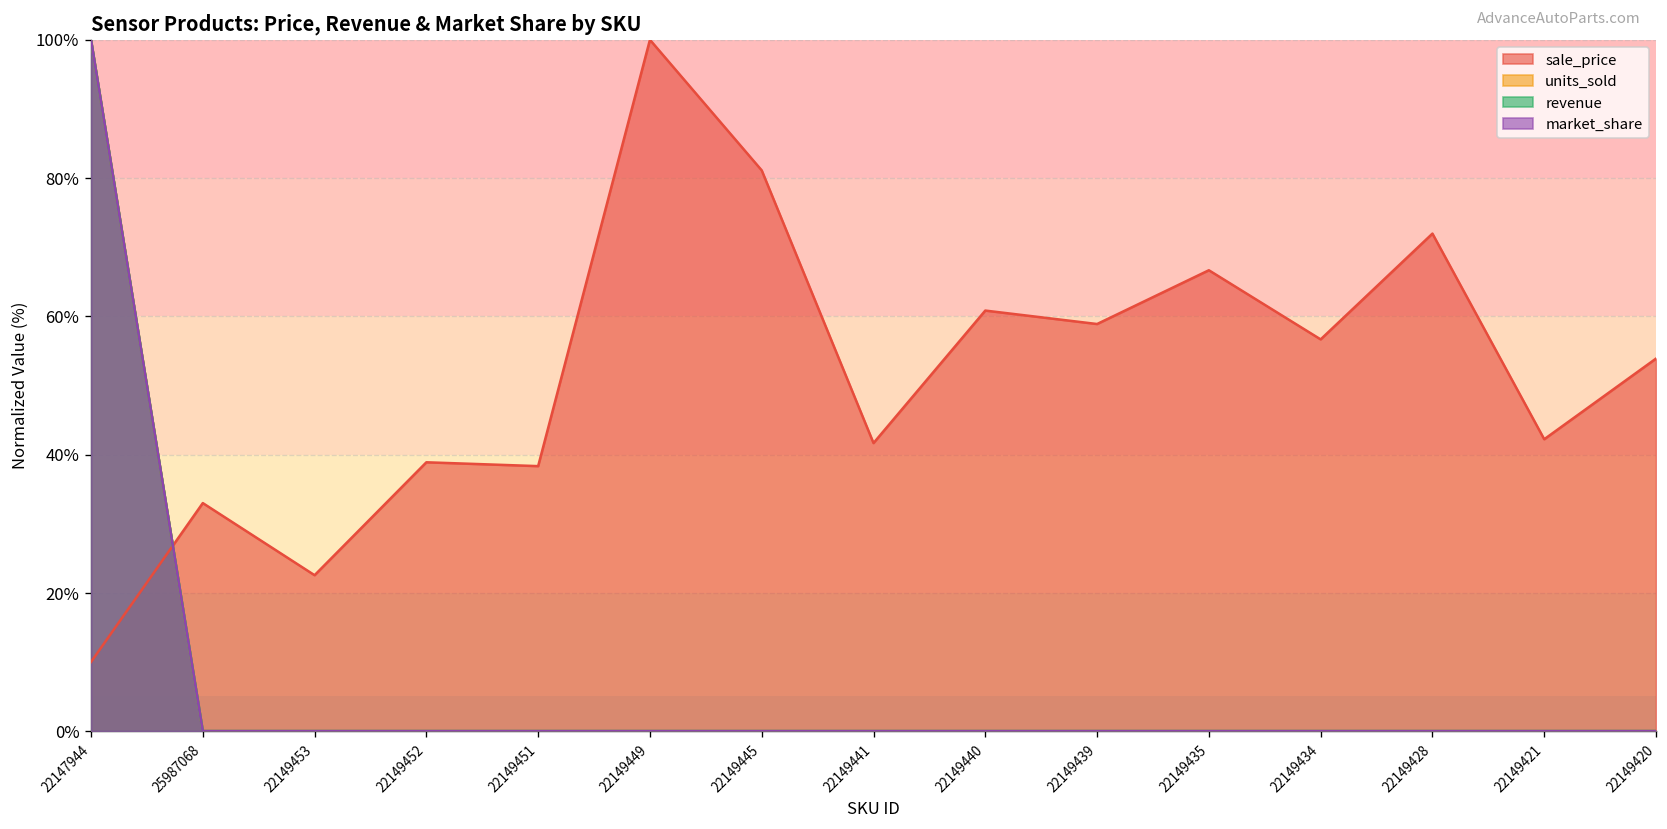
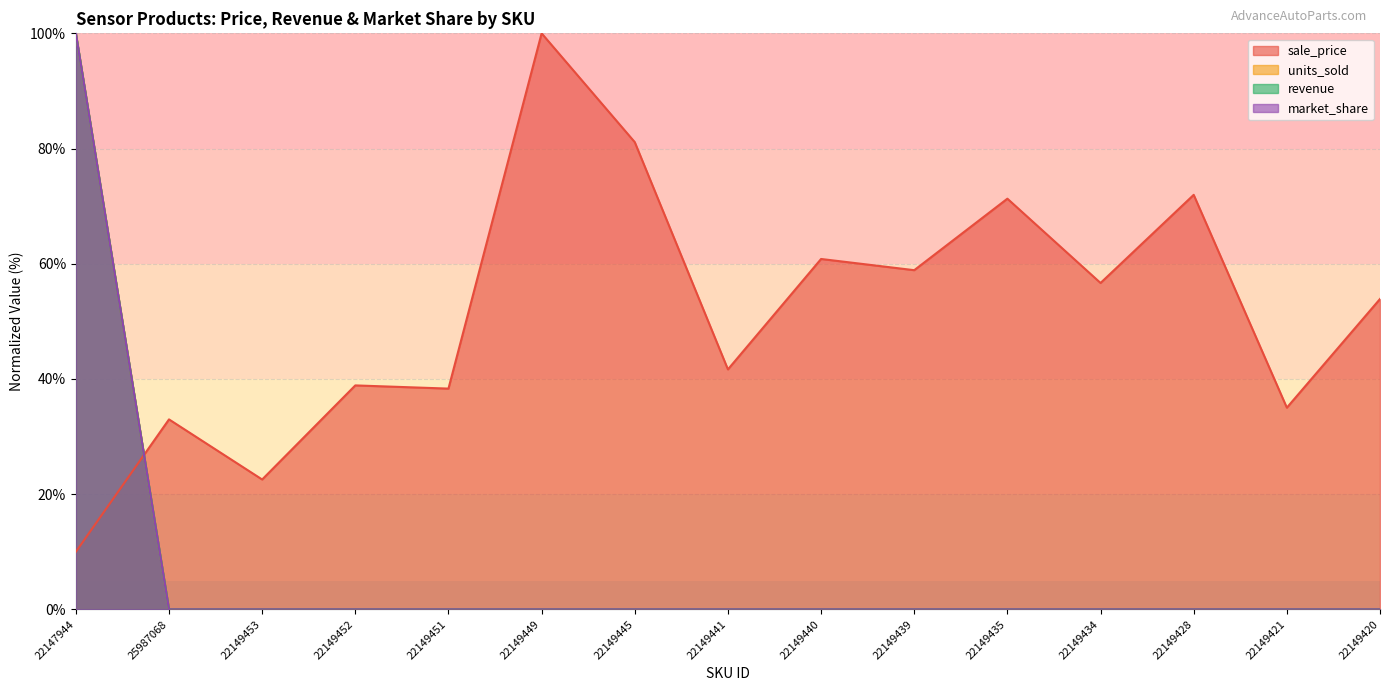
sale_price, 22149435: 67% -> 71%
sale_price, 22149421: 42% -> 35%
